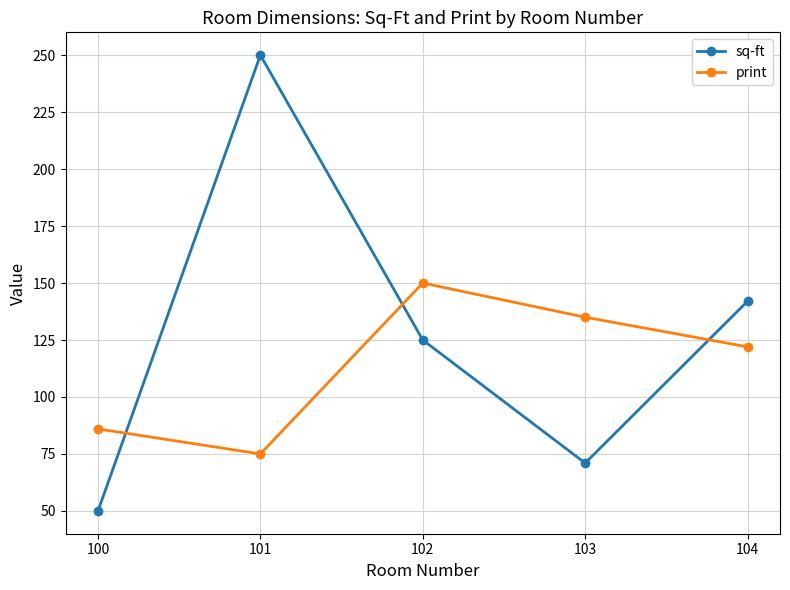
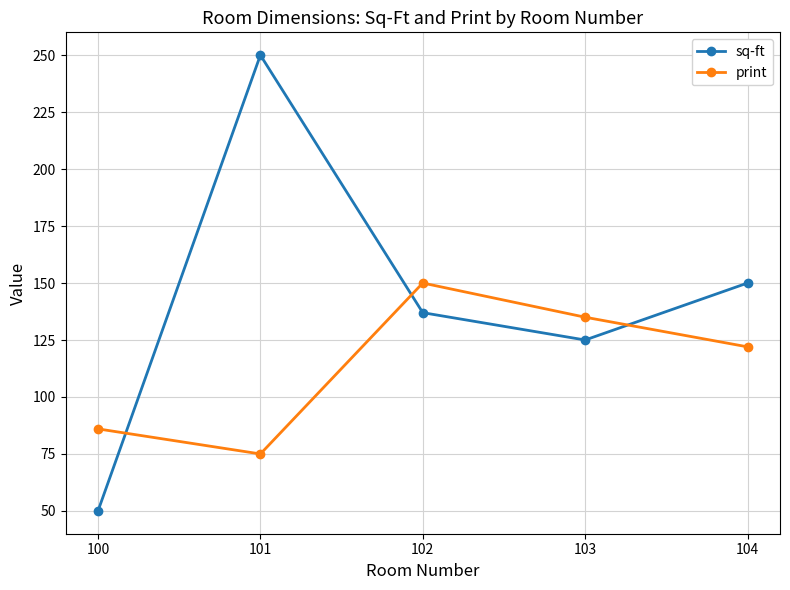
sq-ft, 102: 125 -> 137
sq-ft, 103: 71 -> 125
sq-ft, 104: 142 -> 150
